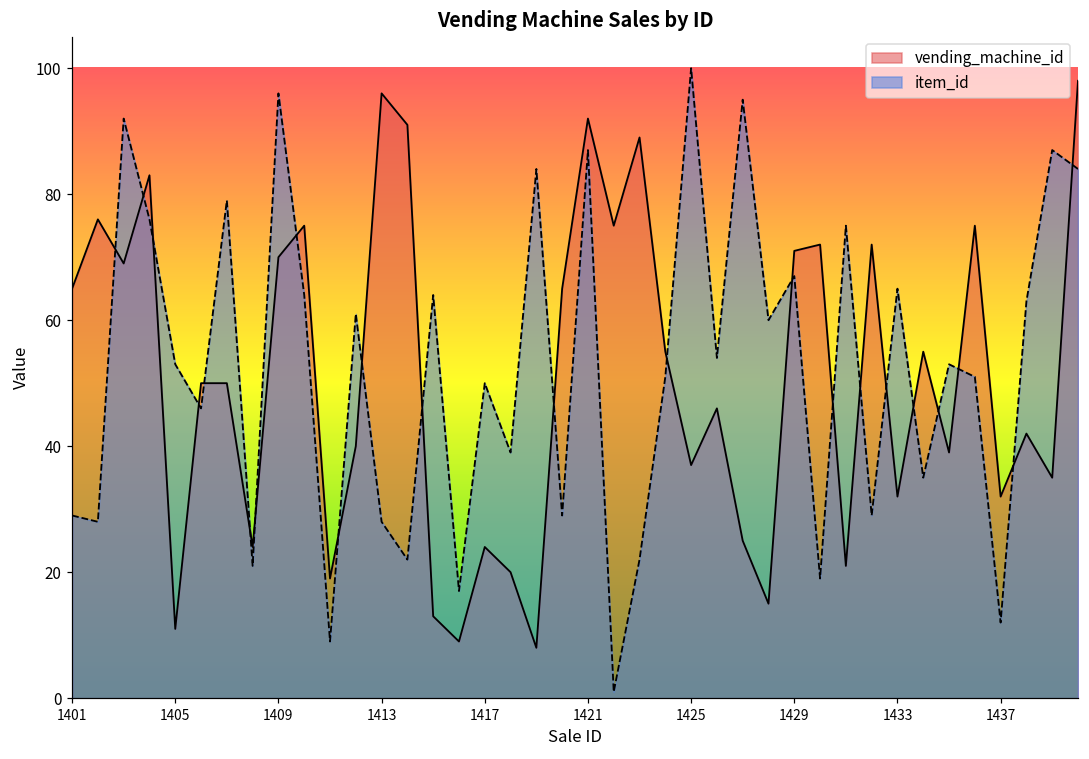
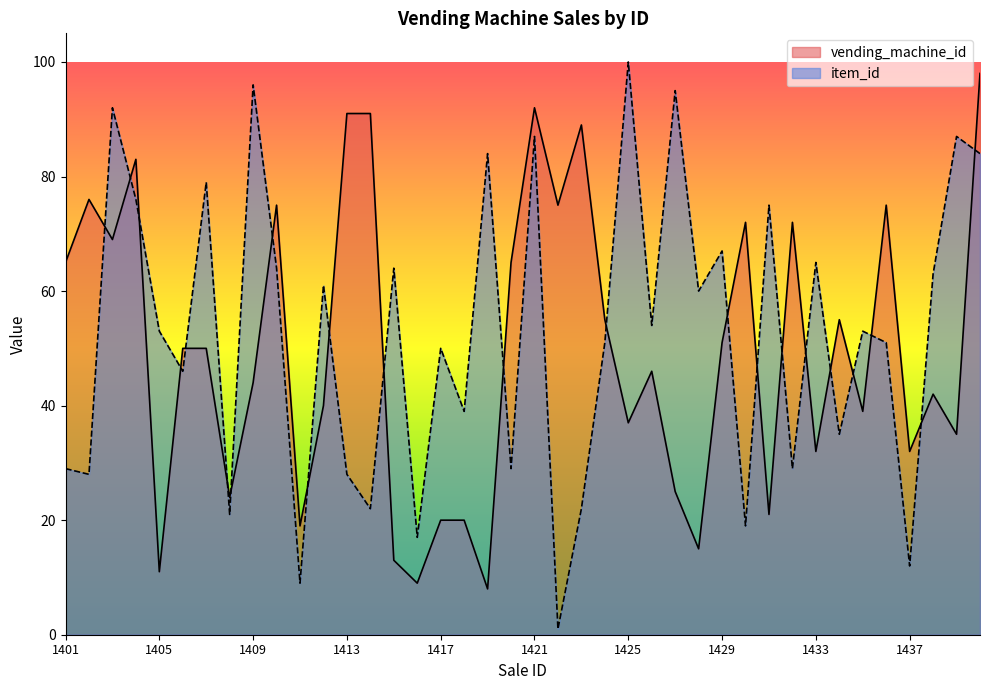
vending_machine_id, 1409: 70 -> 44
vending_machine_id, 1413: 96 -> 91
vending_machine_id, 1417: 24 -> 20
vending_machine_id, 1429: 71 -> 51
